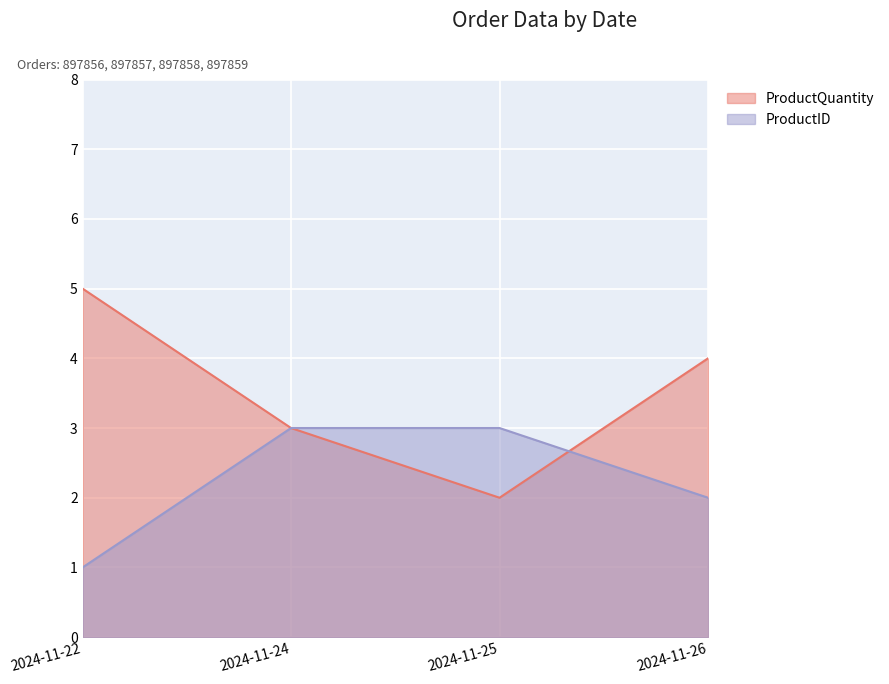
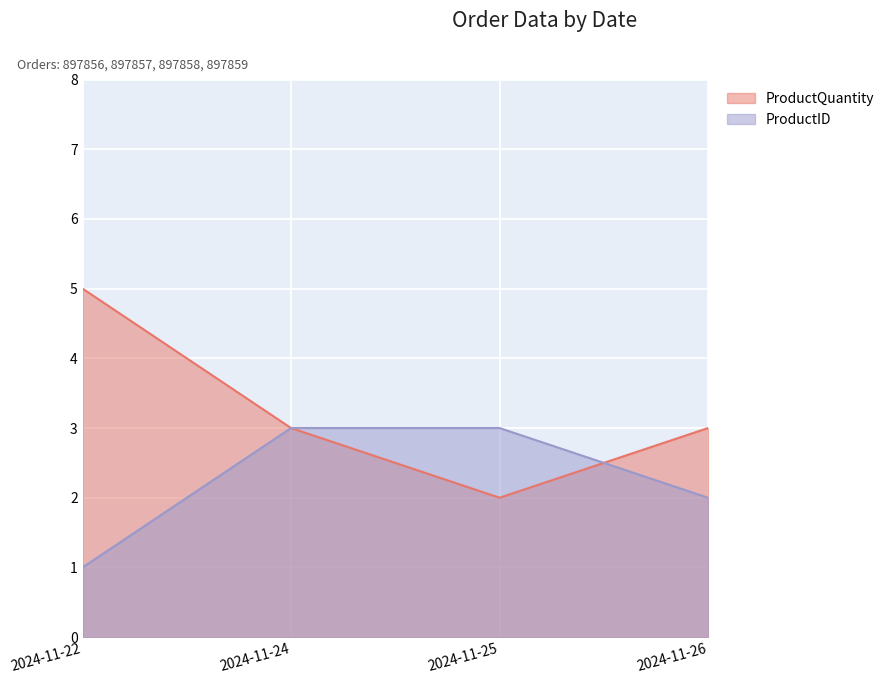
ProductQuantity, 2024-11-26: 4 -> 3
